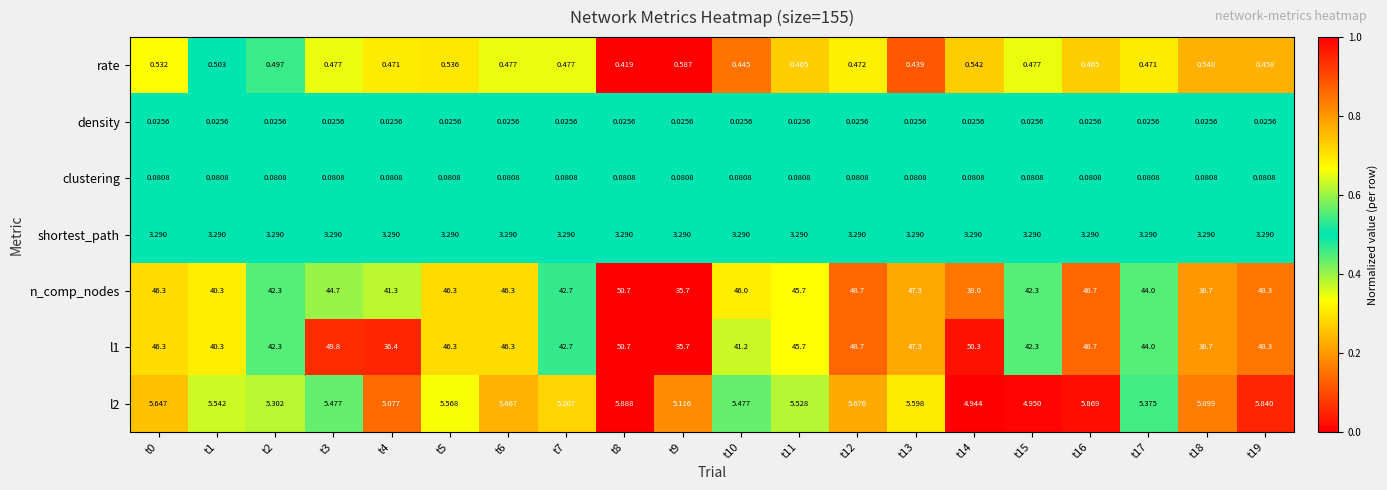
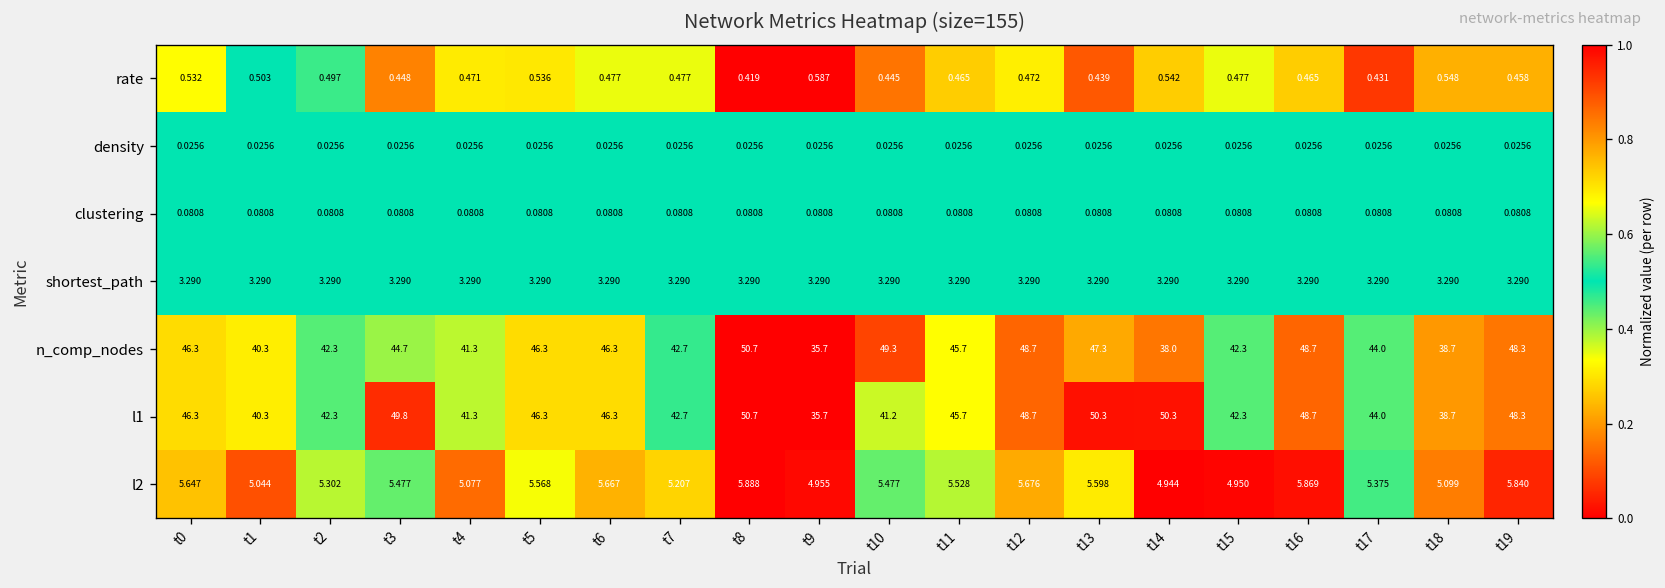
rate, t3: 0.477 -> 0.448
rate, t17: 0.471 -> 0.431
n_comp_nodes, t10: 46.0 -> 49.3
l1, t4: 36.4 -> 41.3
l1, t13: 47.3 -> 50.3
l2, t1: 5.542 -> 5.044
l2, t9: 5.116 -> 4.955
